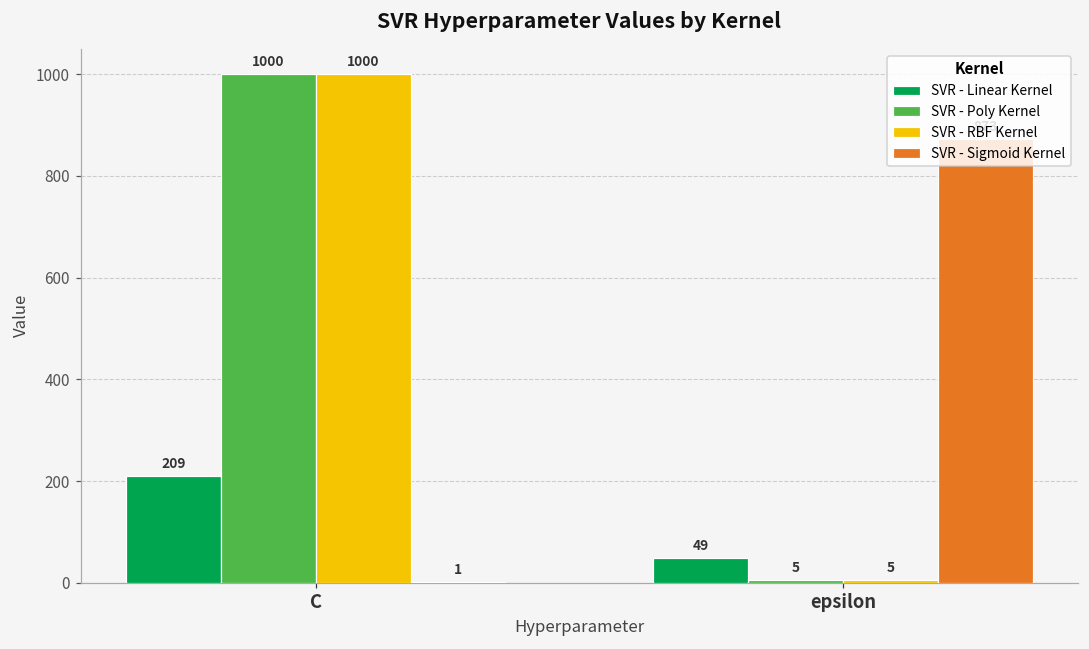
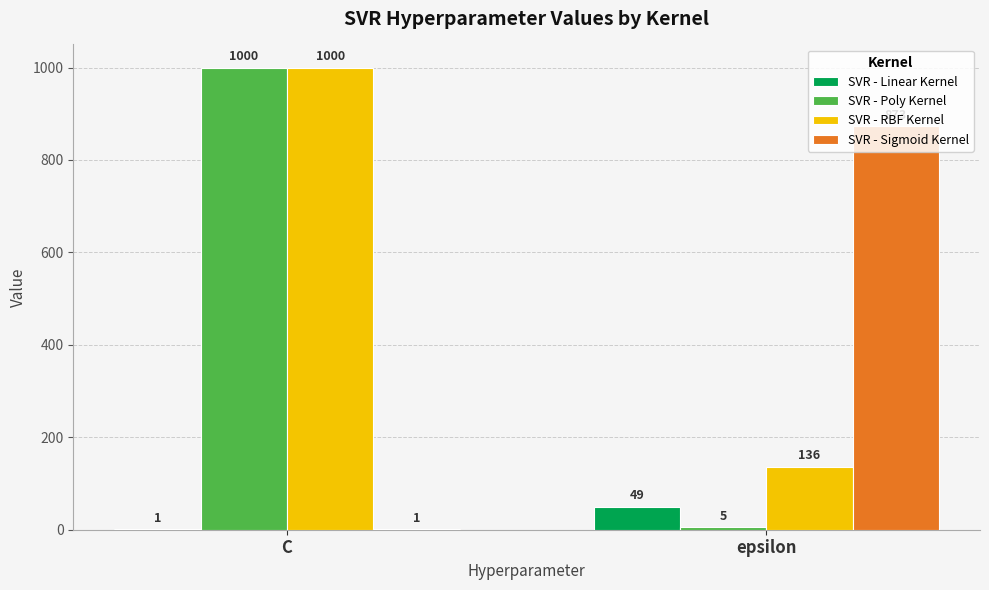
SVR - Linear Kernel, C: 209 -> 1
SVR - RBF Kernel, epsilon: 5 -> 136
